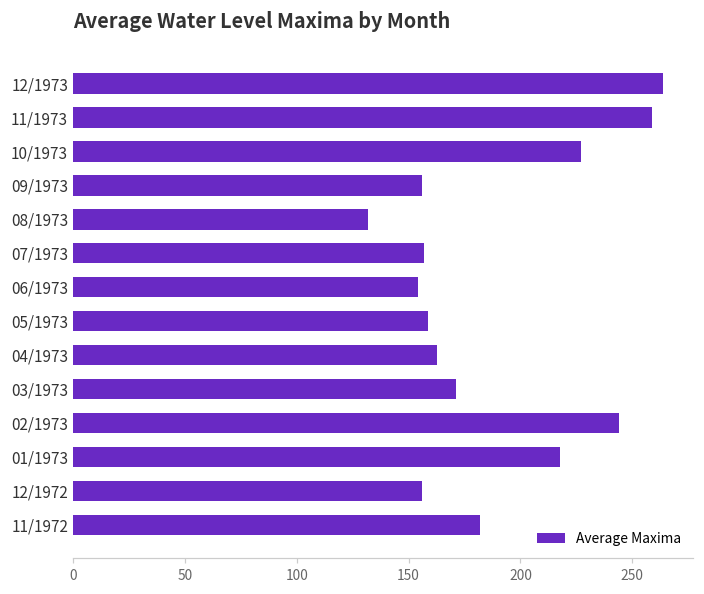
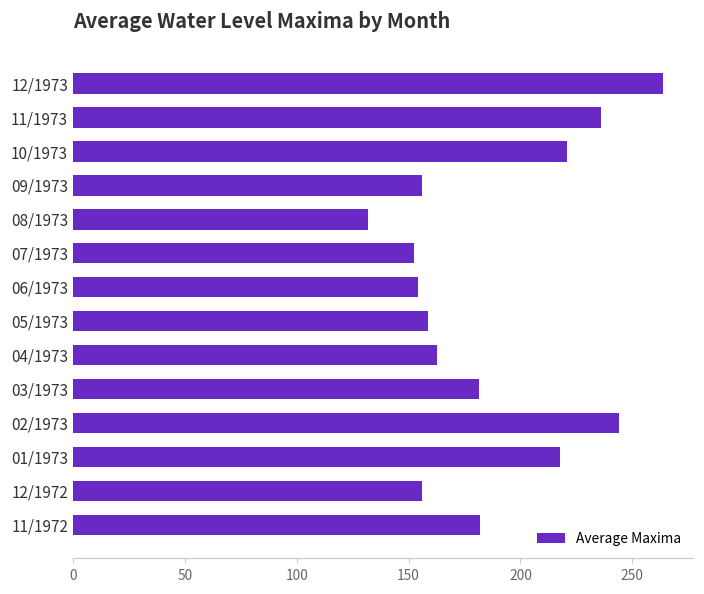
11/1973: 259 -> 236
10/1973: 227 -> 221
07/1973: 157 -> 152
03/1973: 171 -> 181
